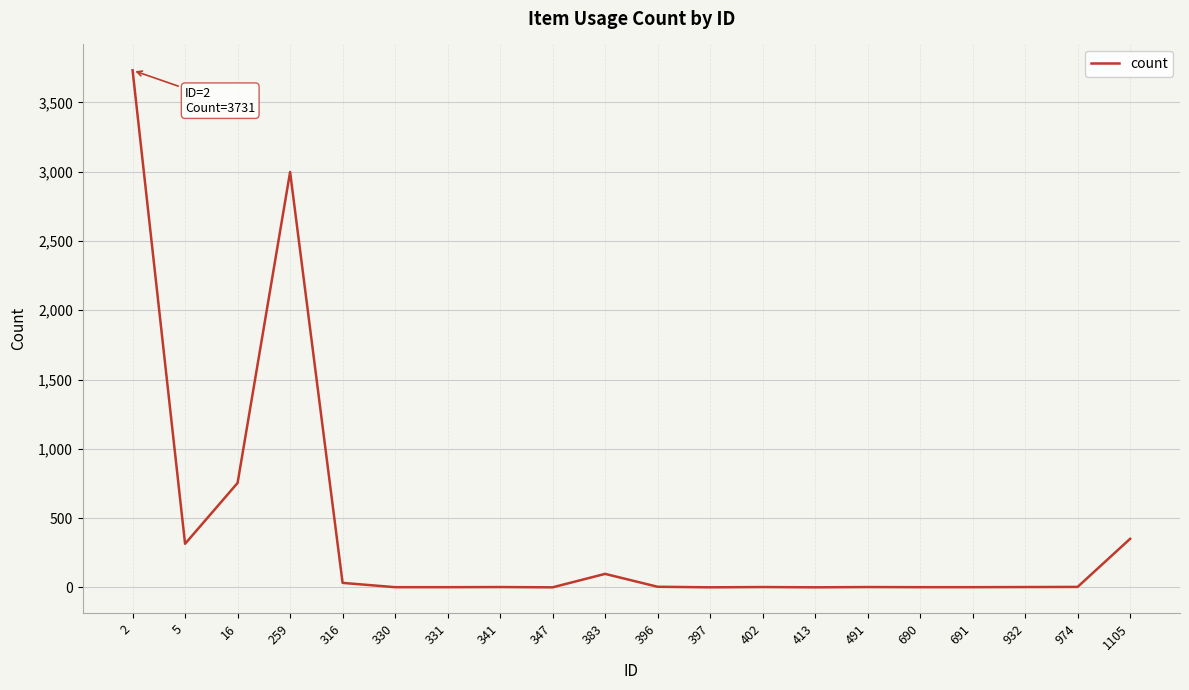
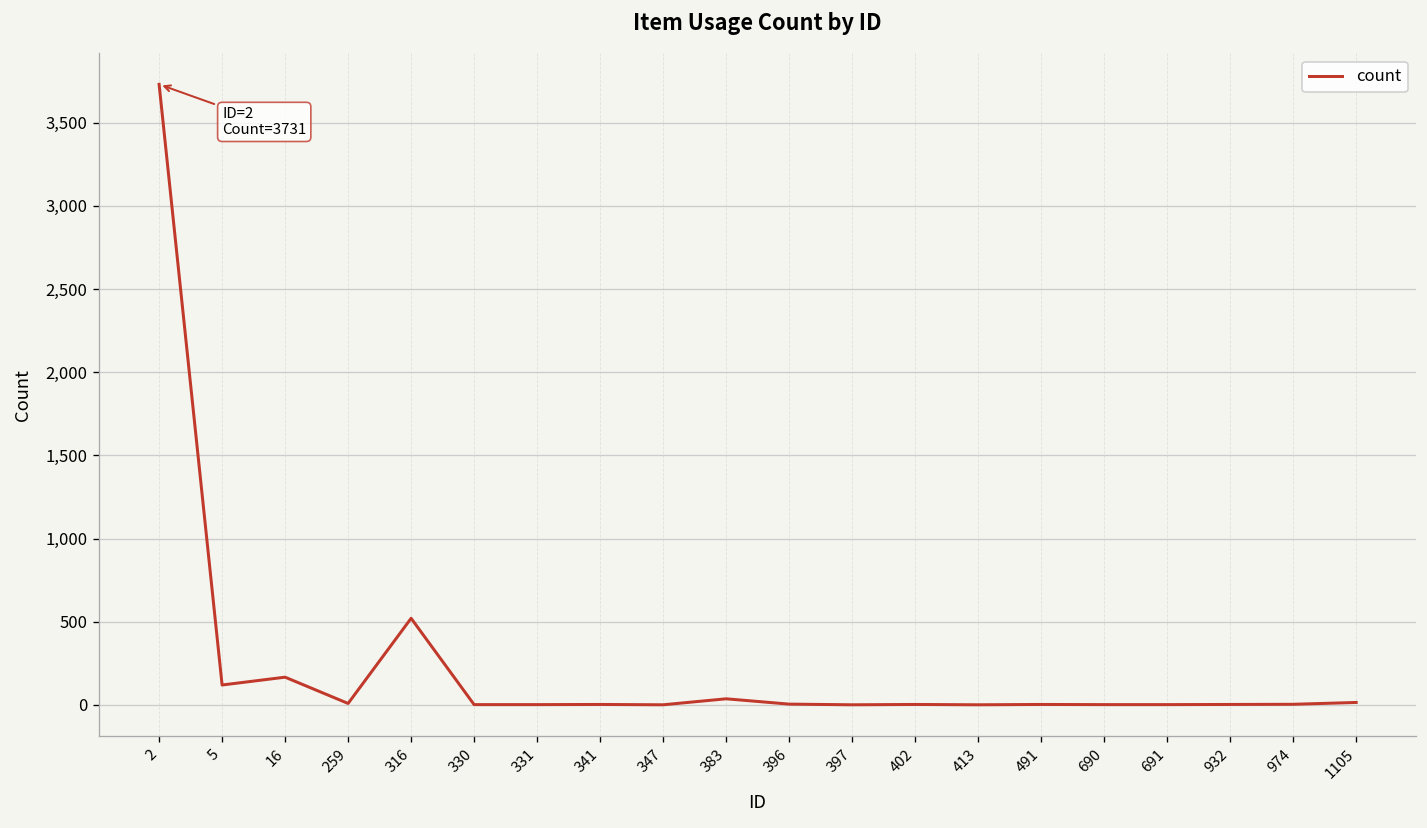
5: 320 -> 120
16: 750 -> 170
259: 3,000 -> 10
316: 30 -> 520
383: 100 -> 40
1105: 350 -> 20
